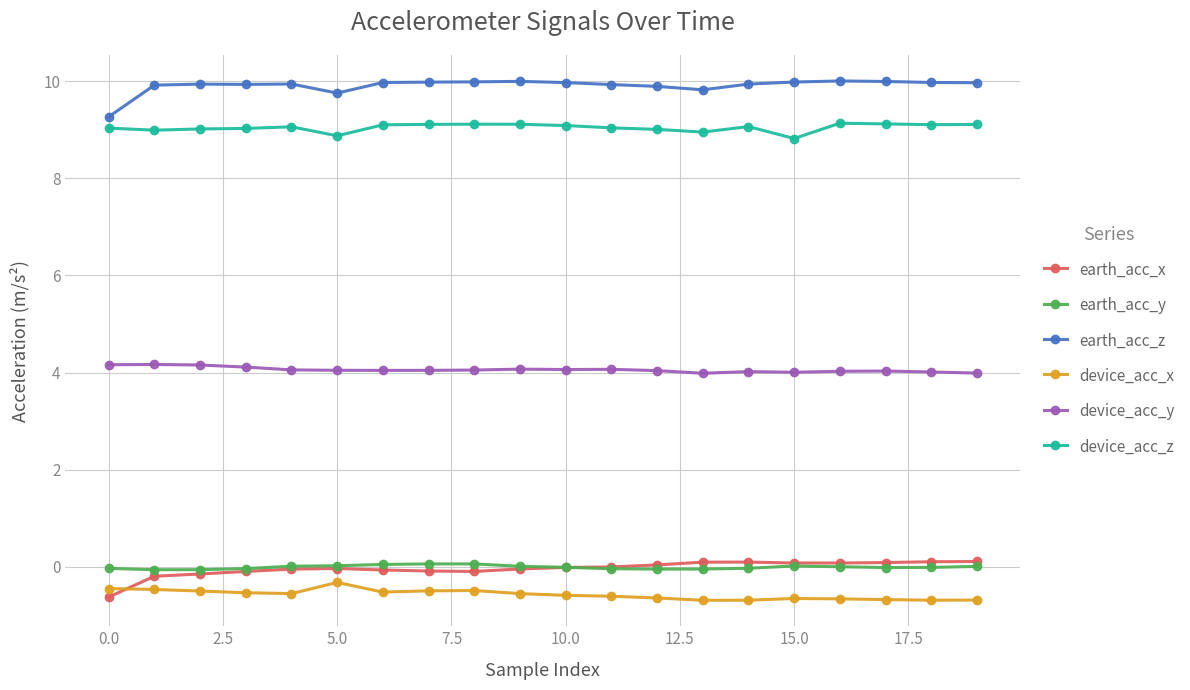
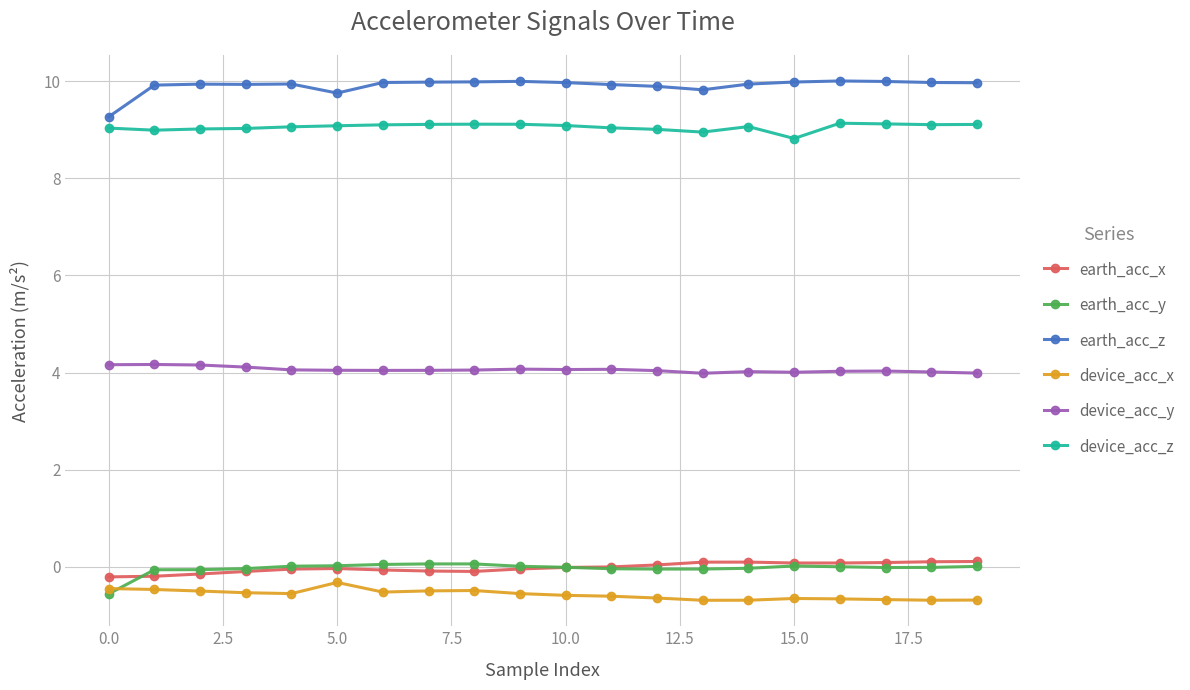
earth_acc_x, 0.0: -0.6 -> -0.2
earth_acc_y, 0.0: 0.0 -> -0.6
device_acc_z, 5.0: 8.9 -> 9.1
